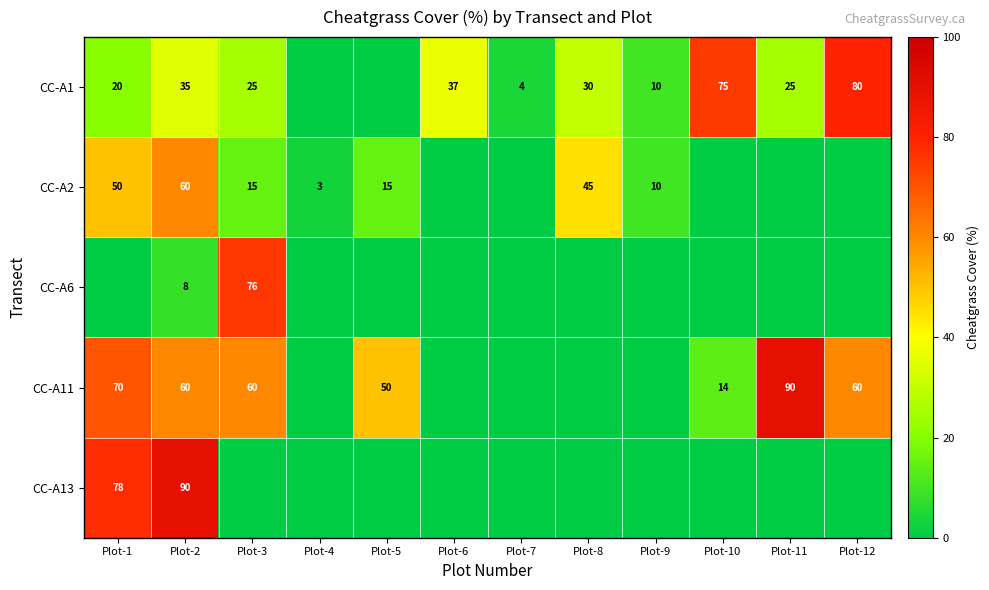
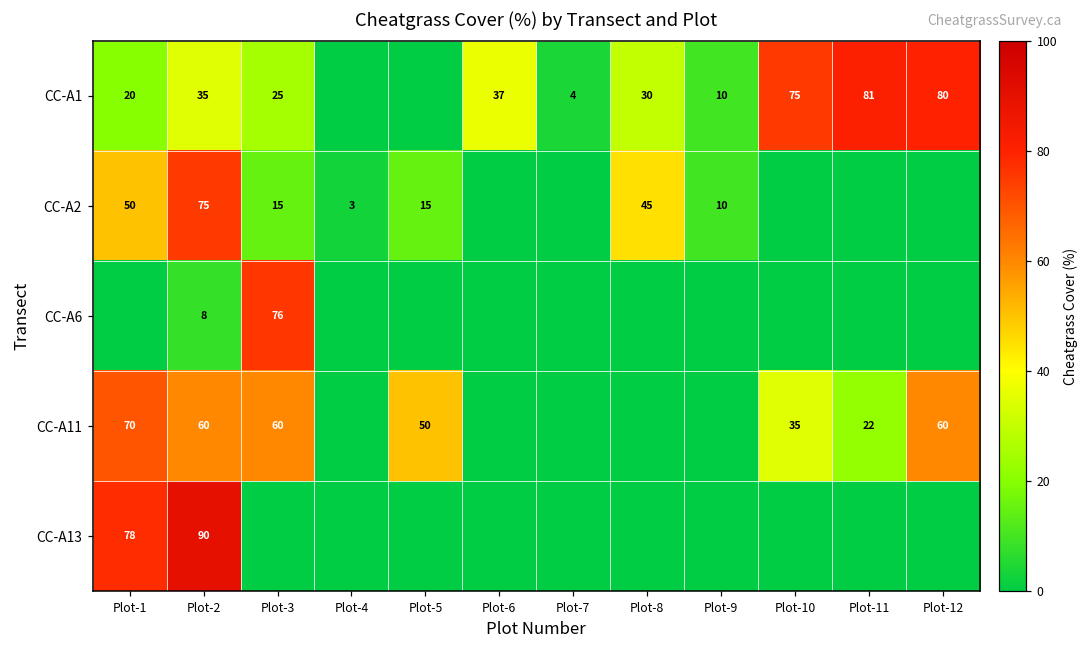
CC-A1, Plot-11: 25 -> 81
CC-A2, Plot-2: 60 -> 75
CC-A11, Plot-10: 14 -> 35
CC-A11, Plot-11: 90 -> 22
